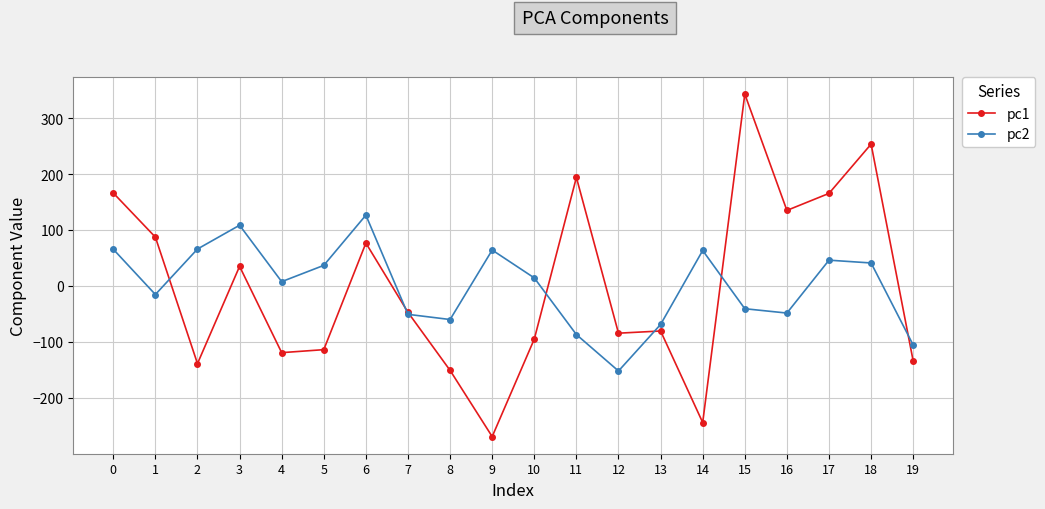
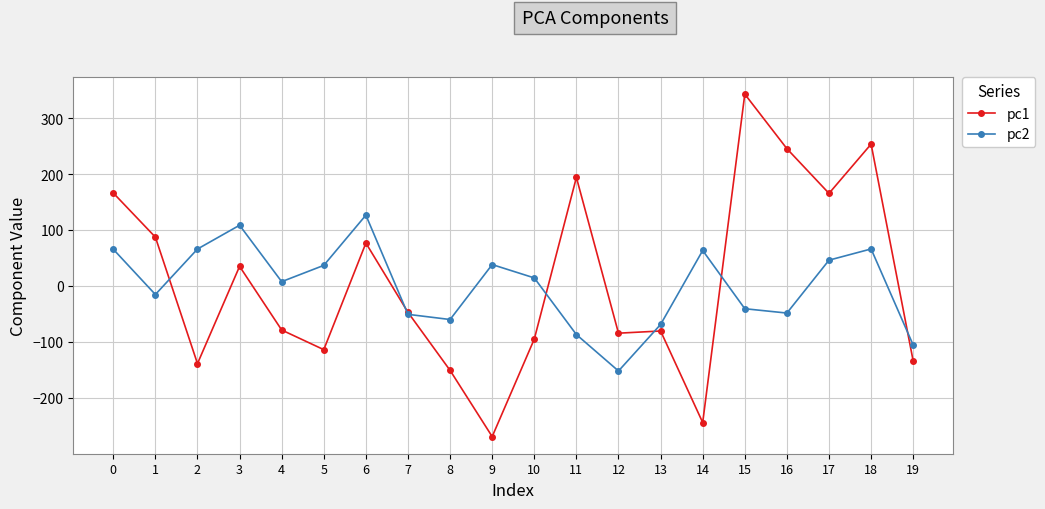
pc1, 4: -120 -> -80
pc2, 9: 60 -> 40
pc1, 16: 130 -> 250
pc2, 18: 40 -> 70
